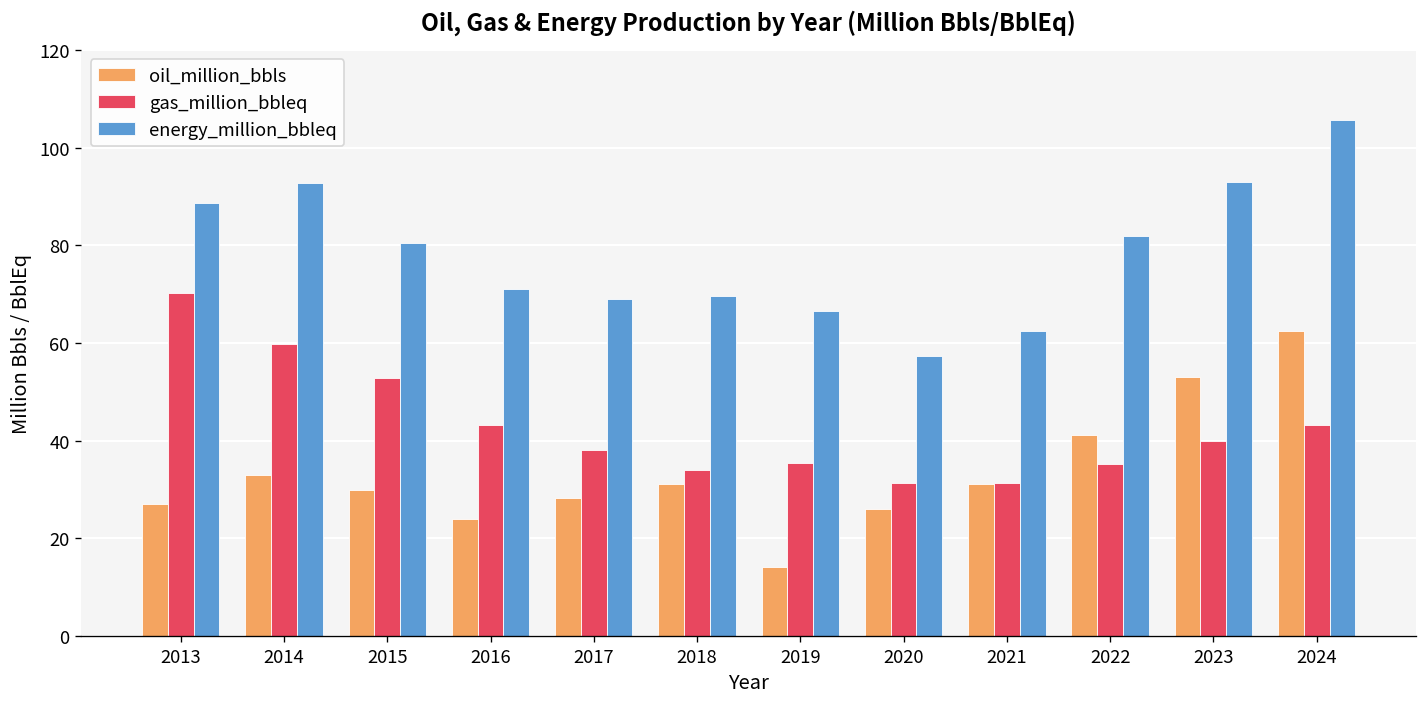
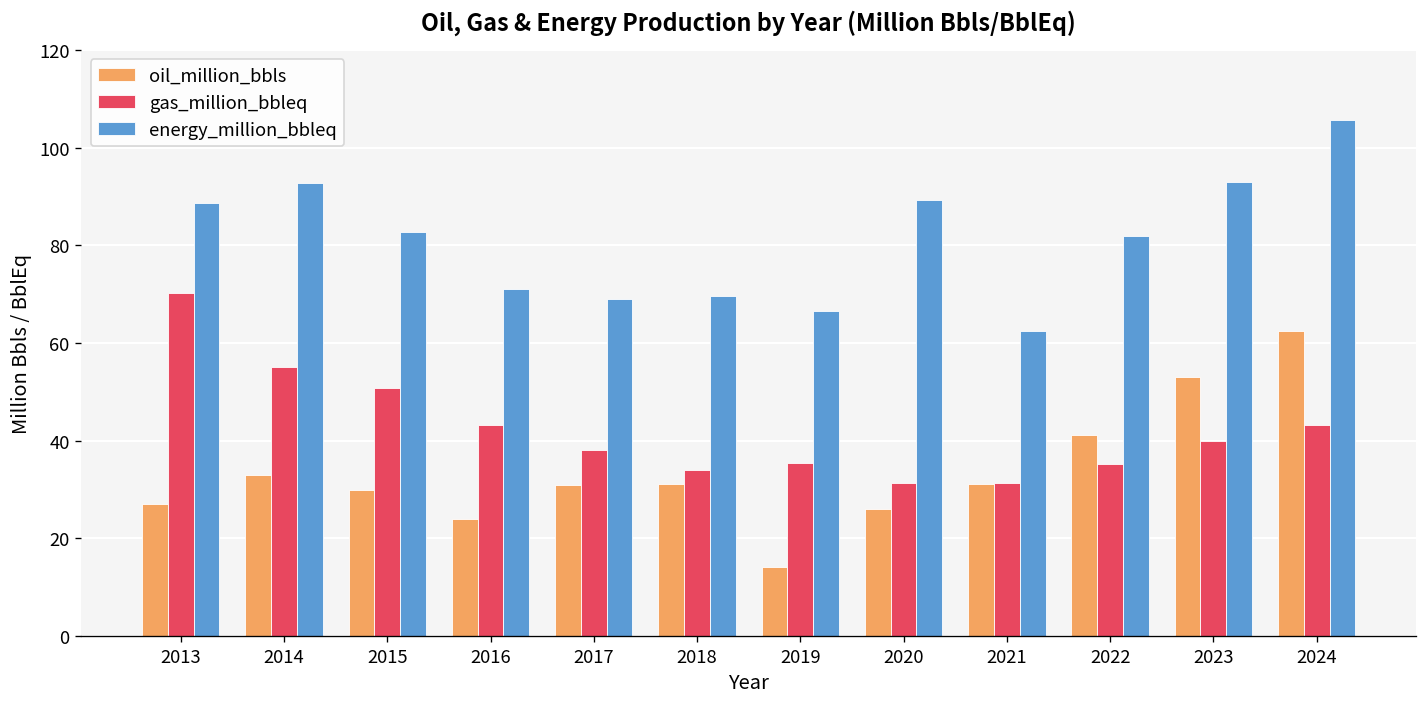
gas_million_bbleq, 2014: 60 -> 55
gas_million_bbleq, 2015: 53 -> 51
energy_million_bbleq, 2015: 81 -> 83
oil_million_bbls, 2017: 28 -> 31
energy_million_bbleq, 2020: 57 -> 89
